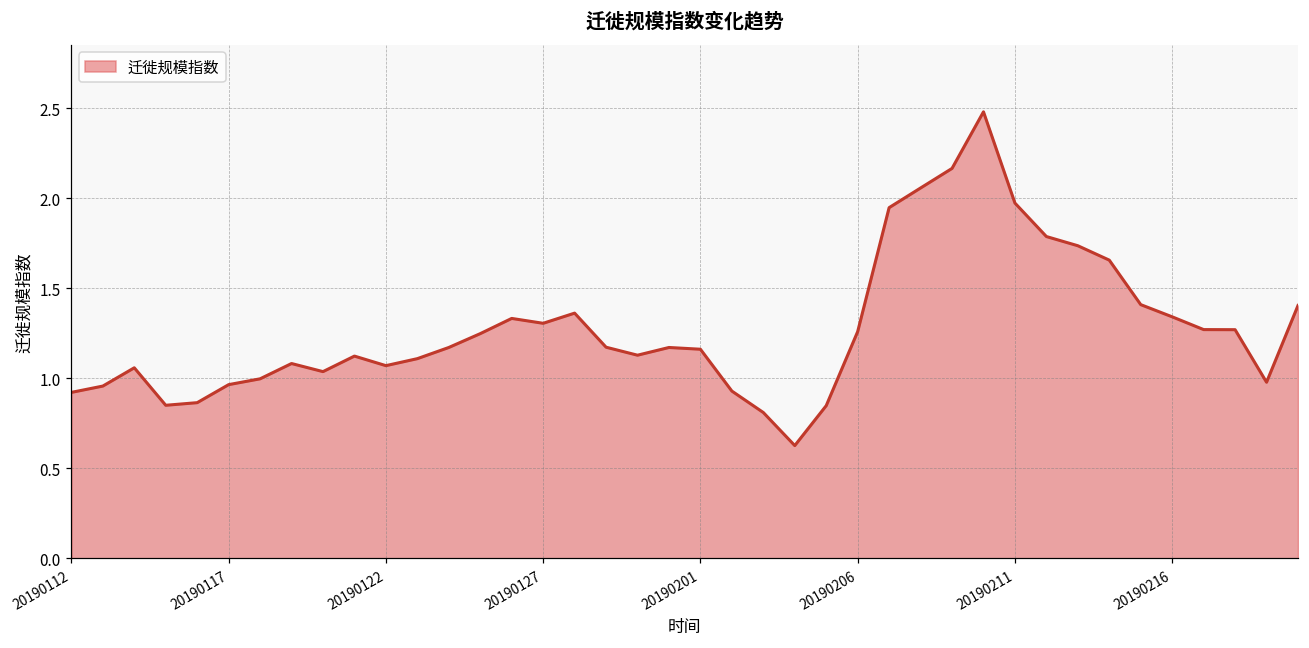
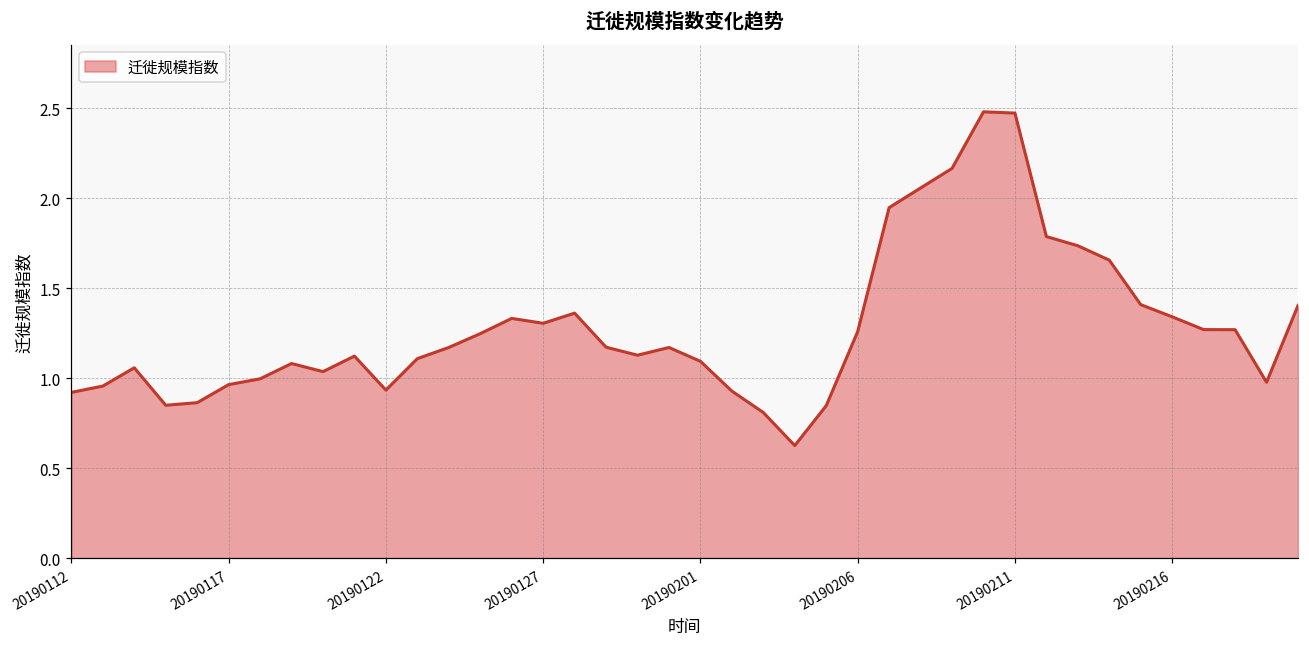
20190122: 1.07 -> 0.93
20190201: 1.16 -> 1.09
20190211: 1.97 -> 2.47
